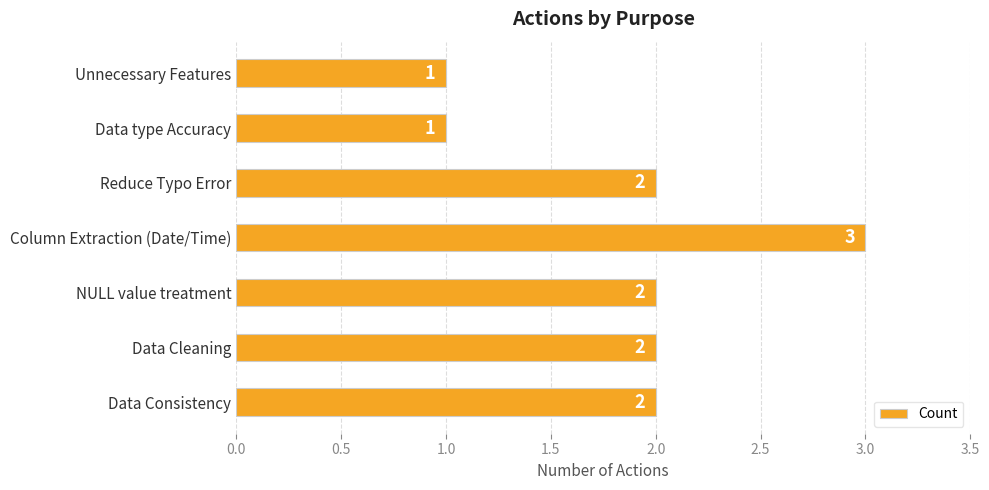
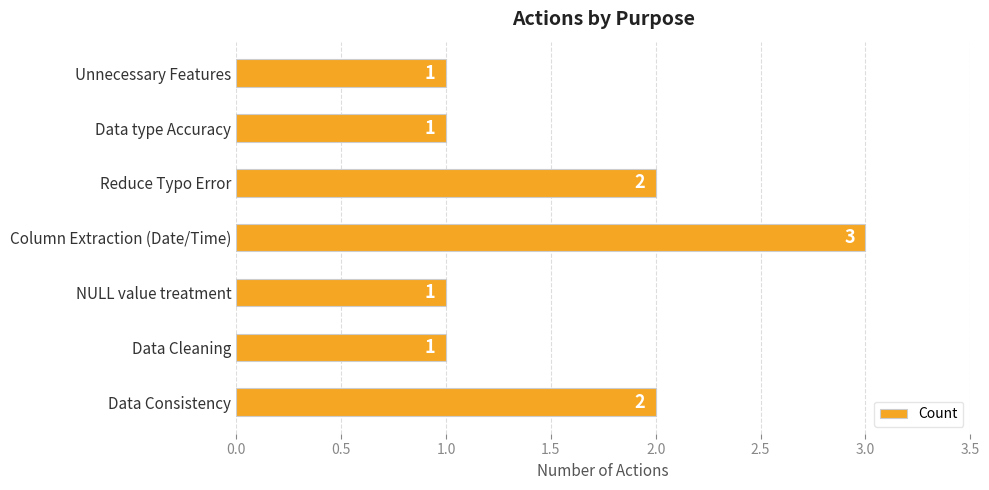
NULL value treatment: 2 -> 1
Data Cleaning: 2 -> 1
